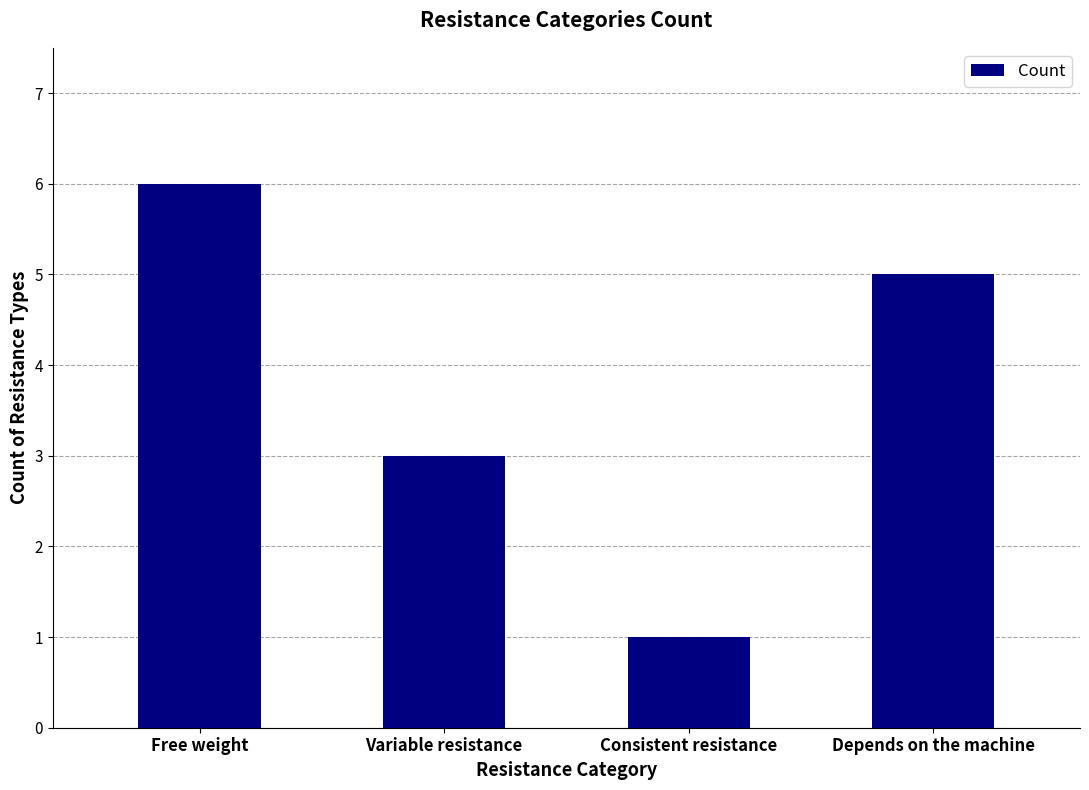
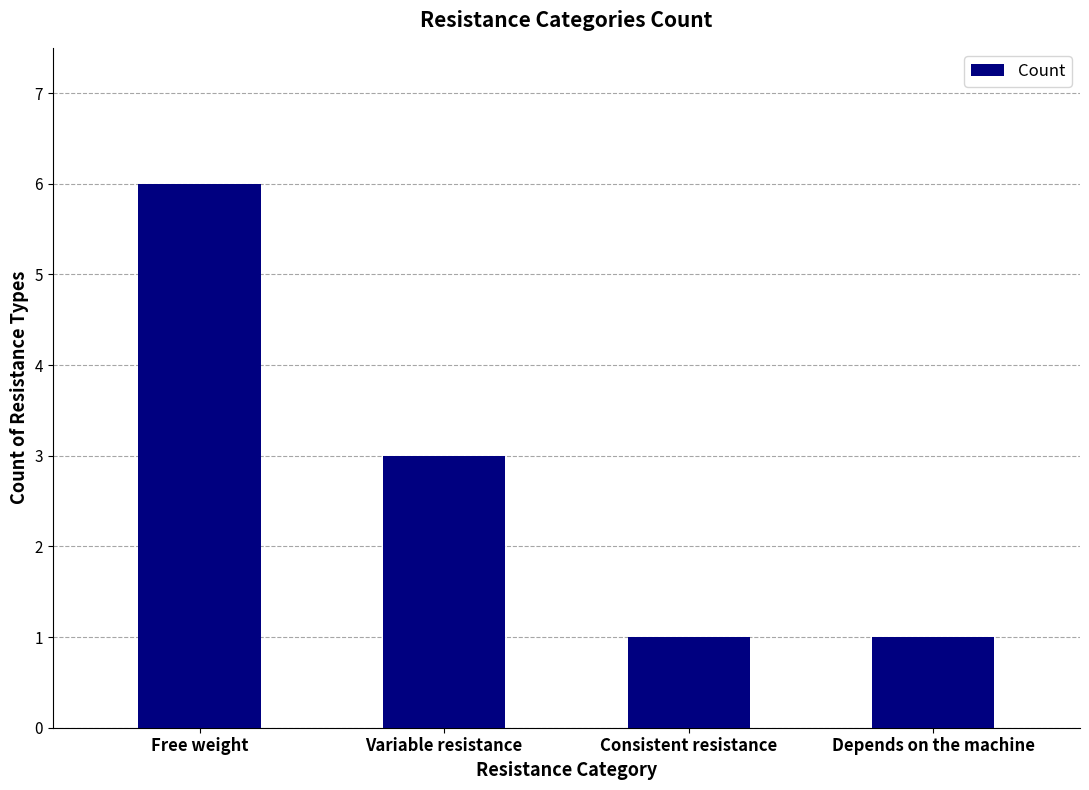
Depends on the machine: 5 -> 1
